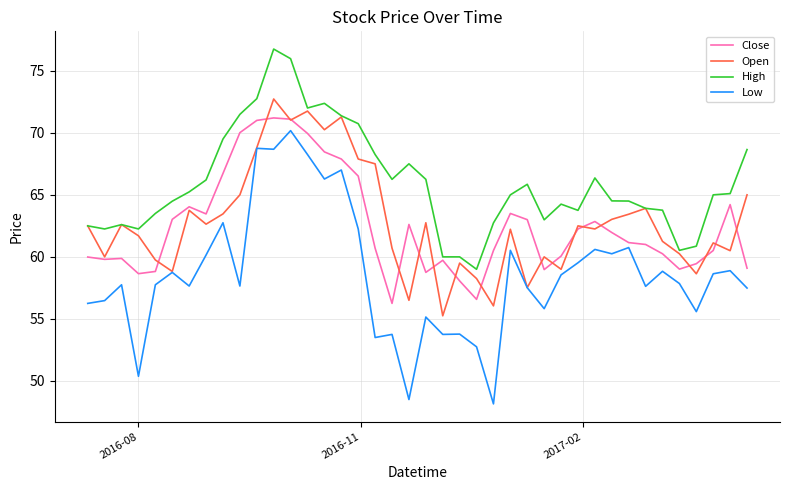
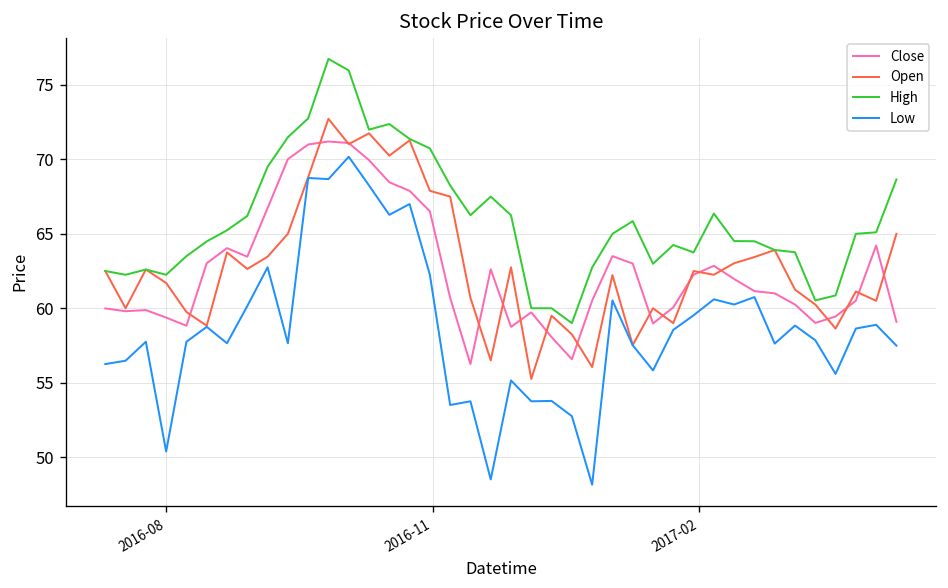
Close, 2016-08: 58.6 -> 59.4
